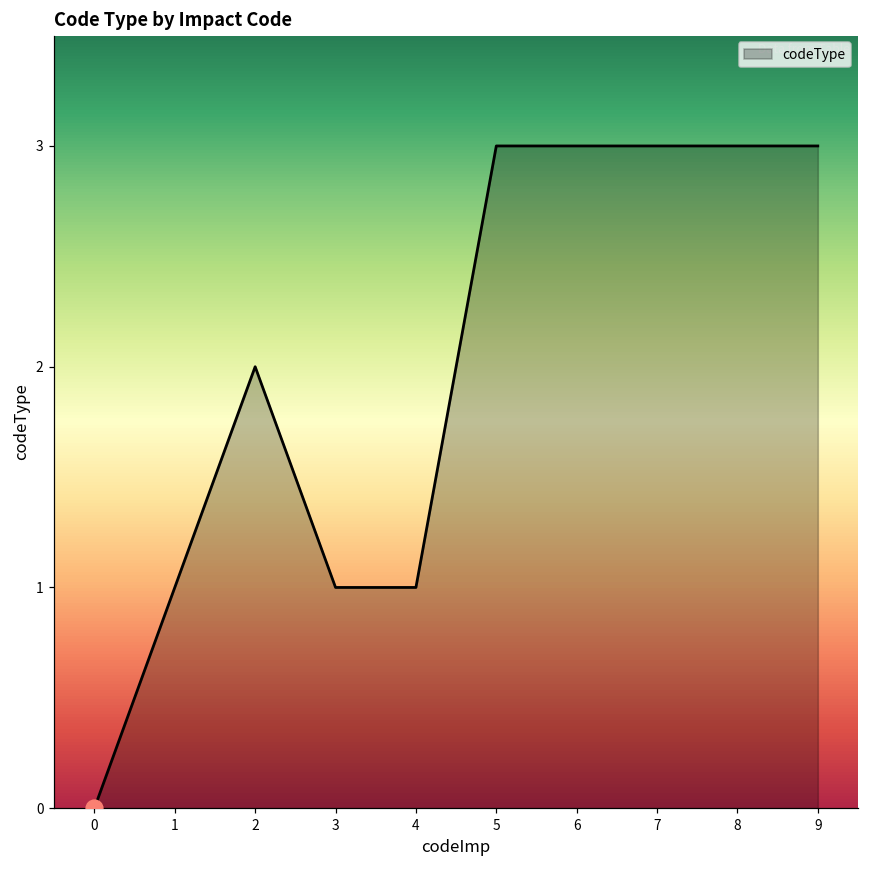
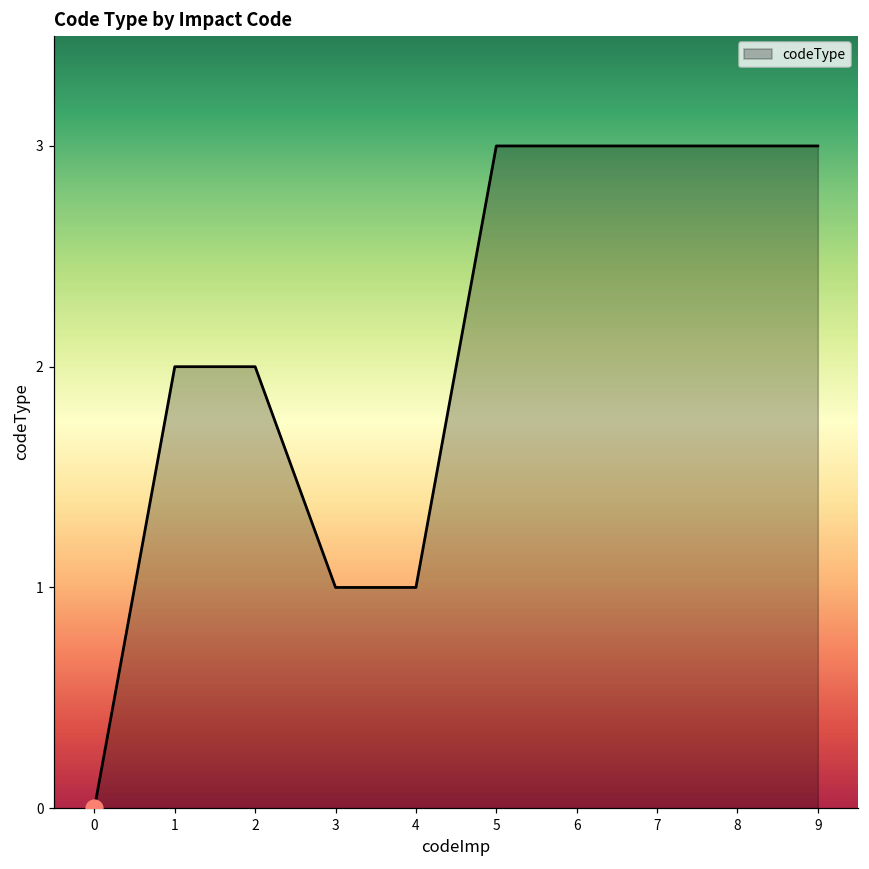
codeType, 1: 1 -> 2
